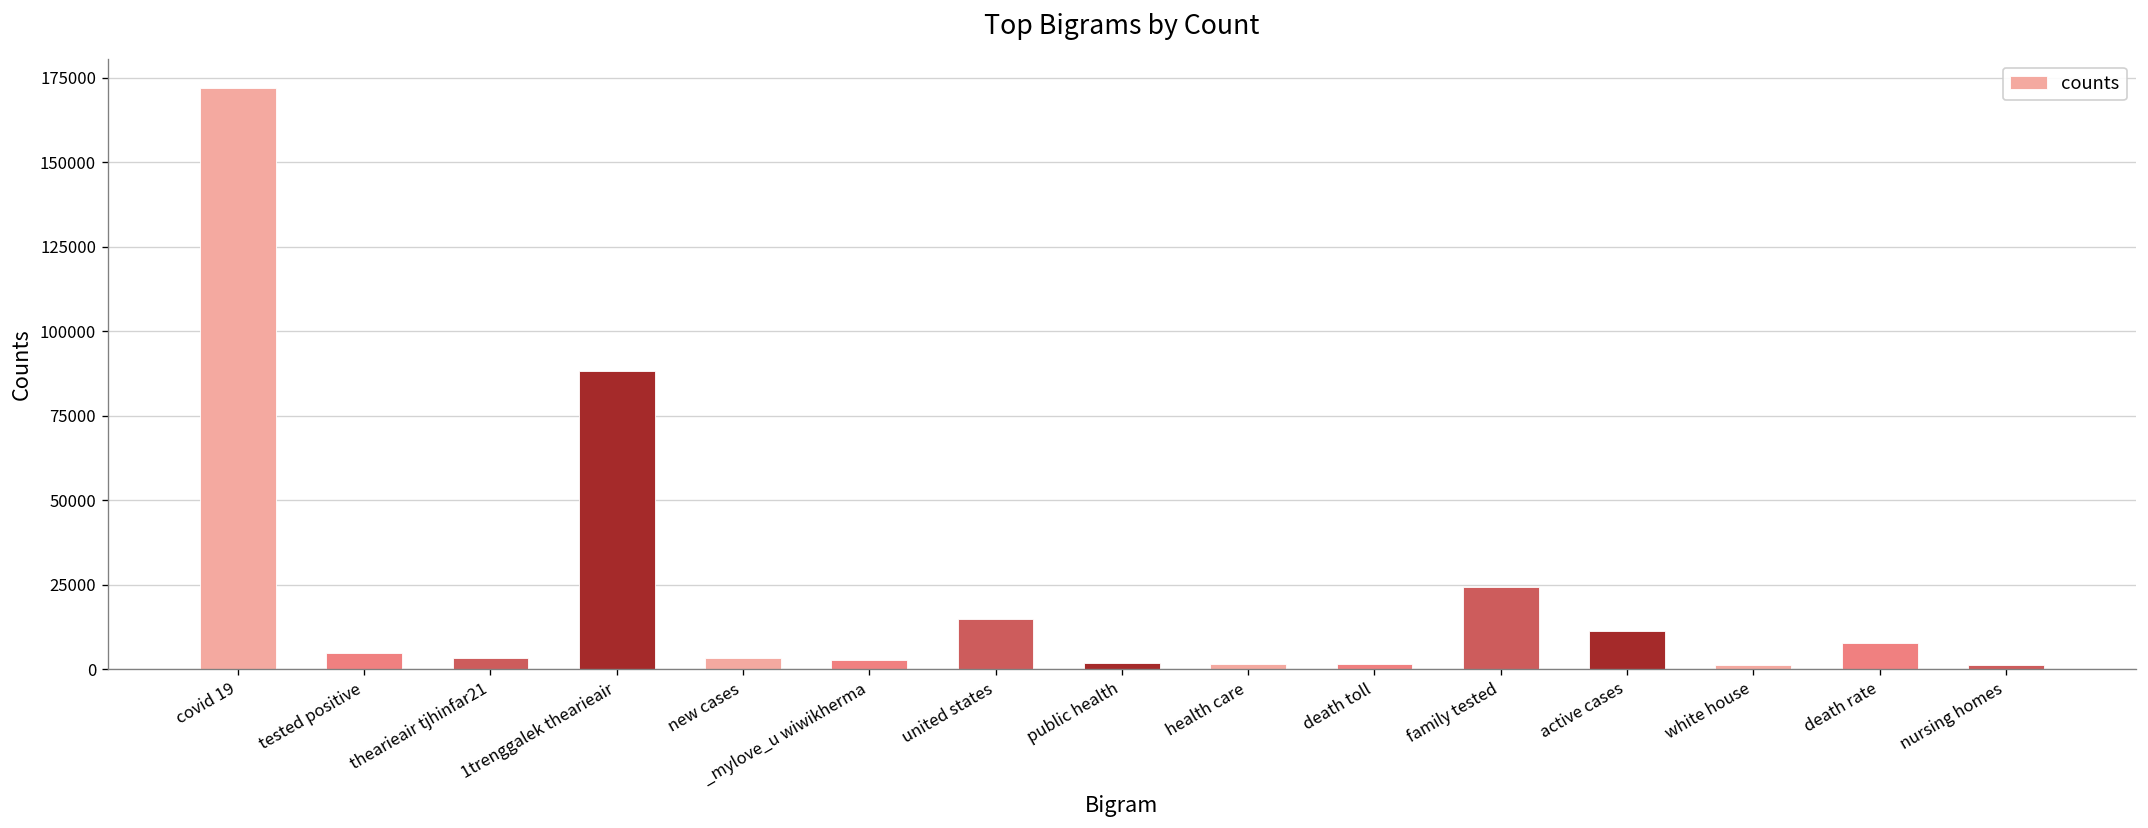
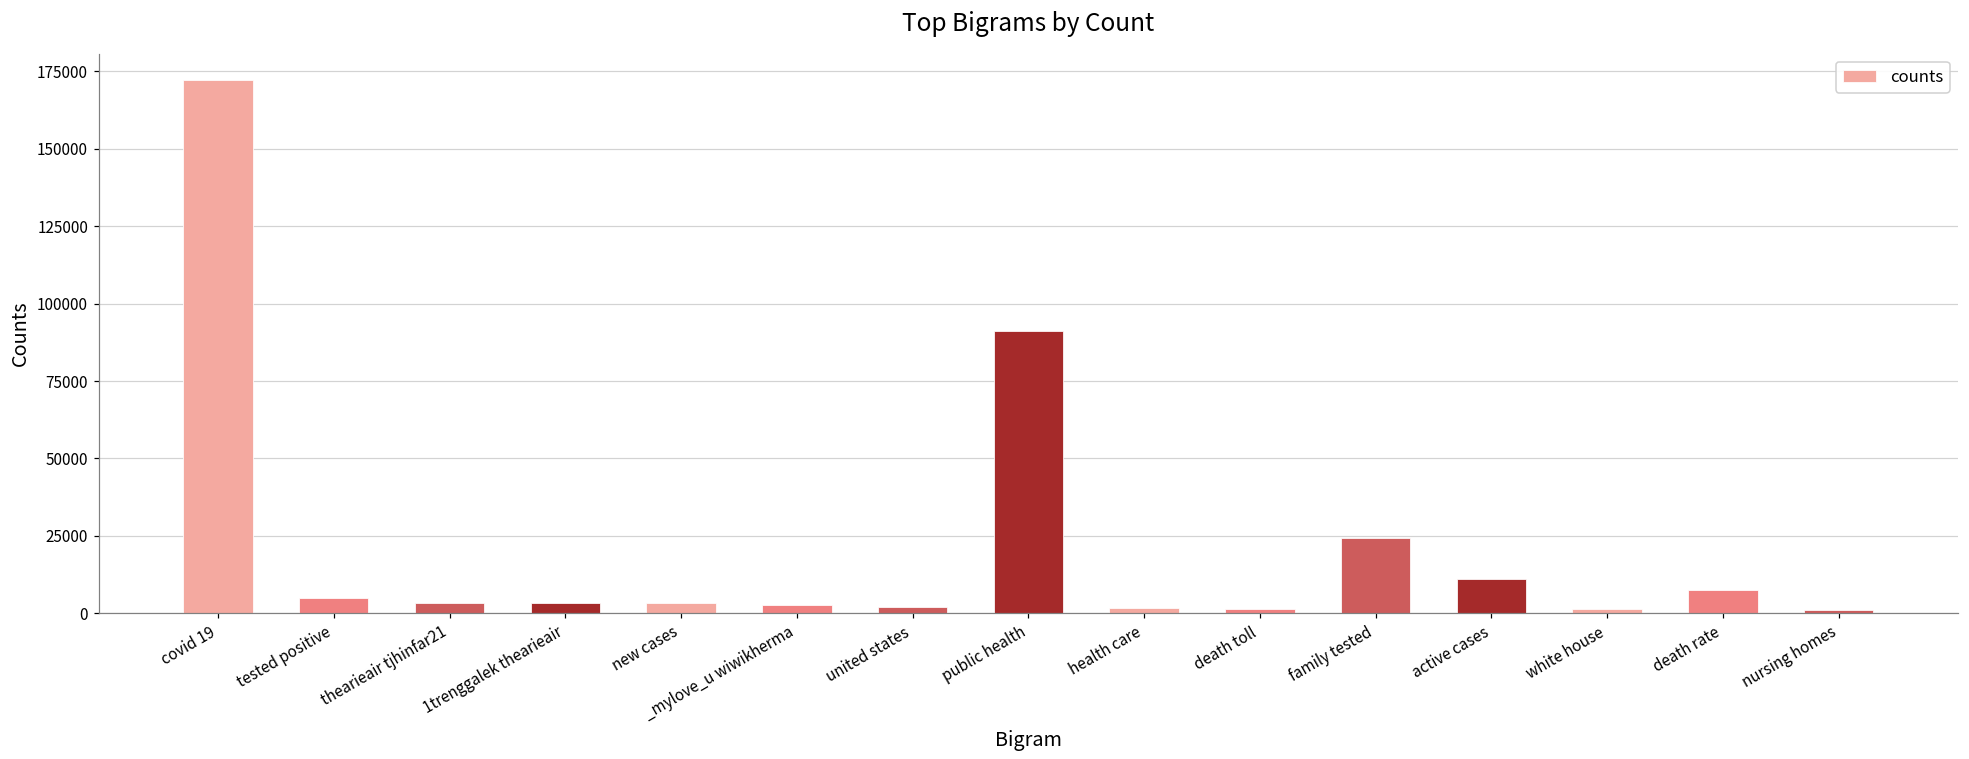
1trenggalek thearieair: 88000 -> 3000
united states: 15000 -> 2000
public health: 2000 -> 91000
